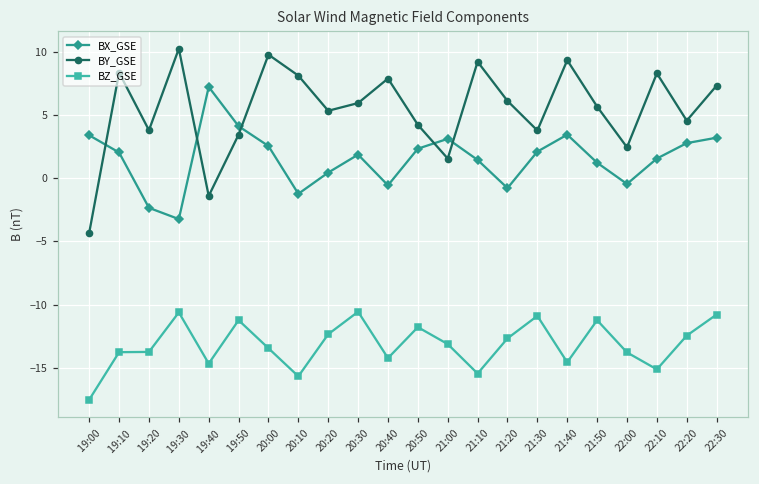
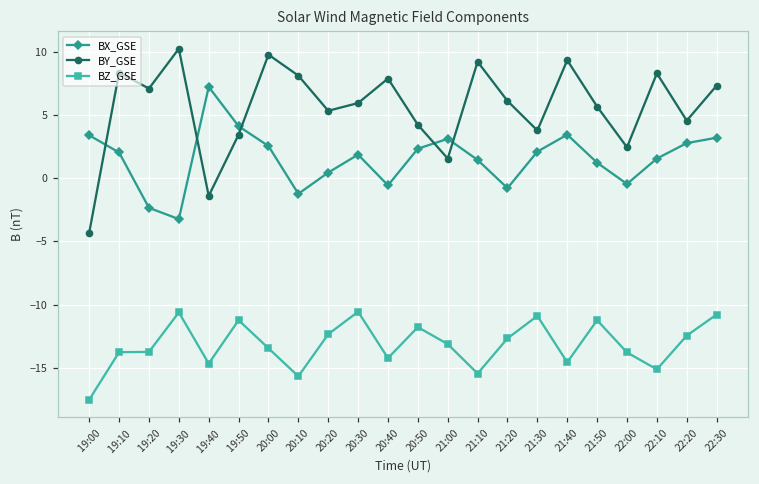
BY_GSE, 19:20: 3.8 -> 7.1
